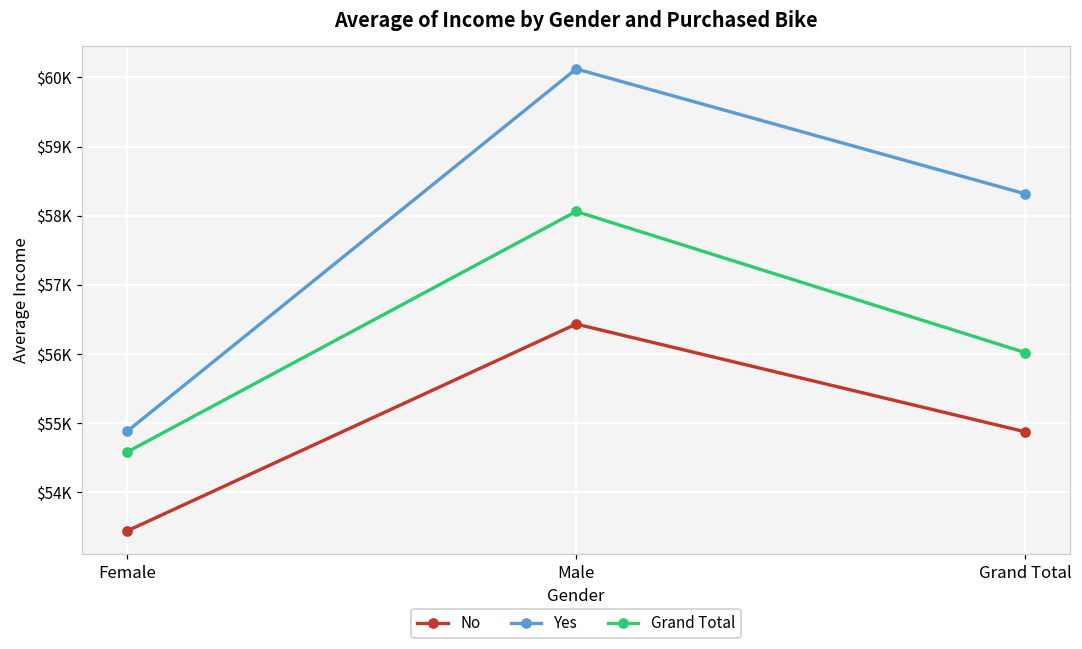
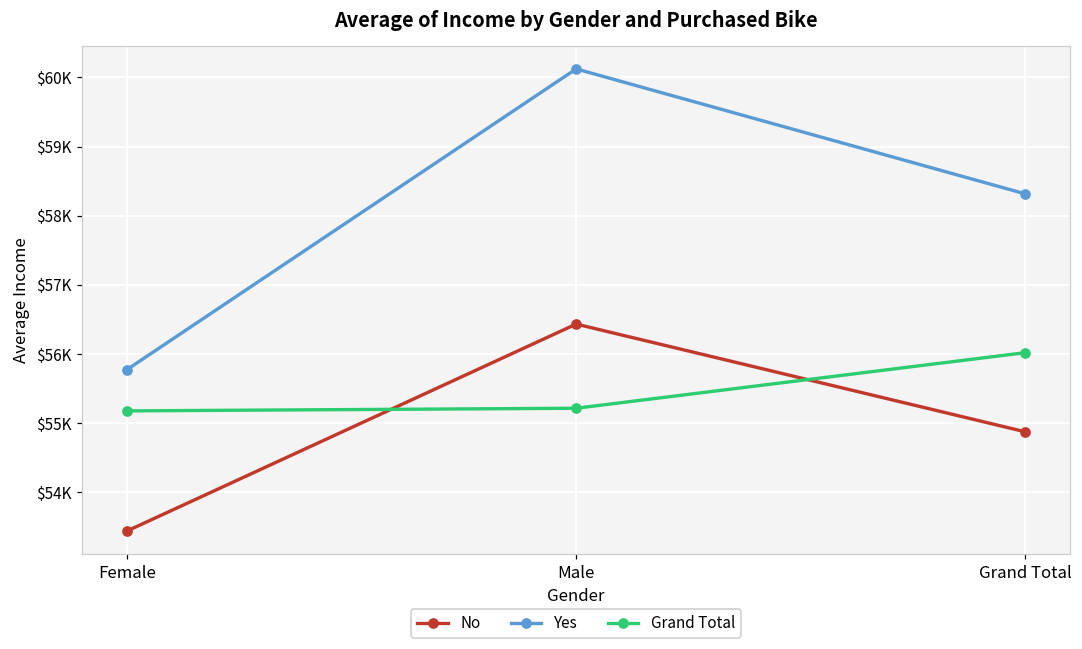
Yes, Female: $54900 -> $55800
Grand Total, Female: $54600 -> $55200
Grand Total, Male: $58100 -> $55200
